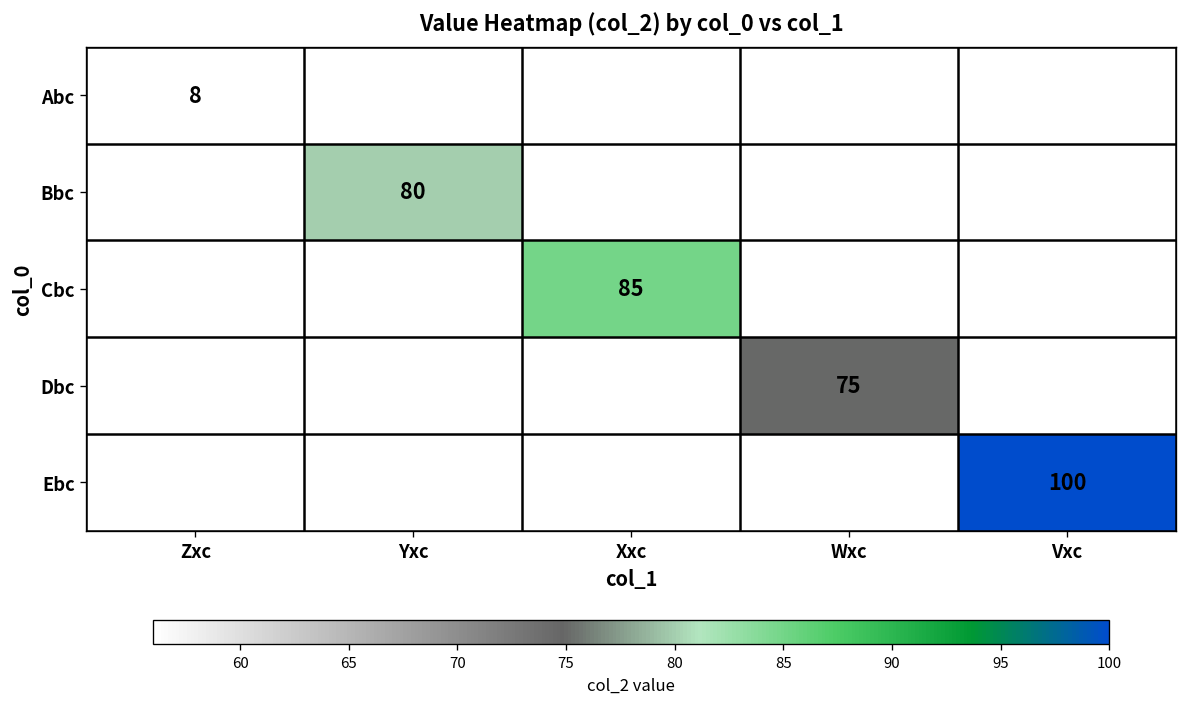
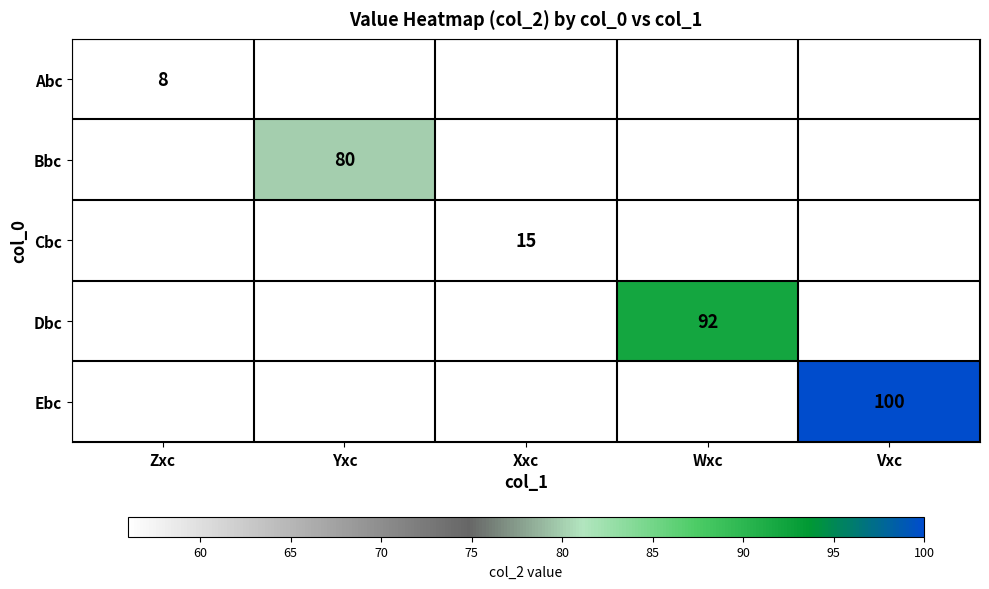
Cbc, Xxc: 85 -> 15
Dbc, Wxc: 75 -> 92
